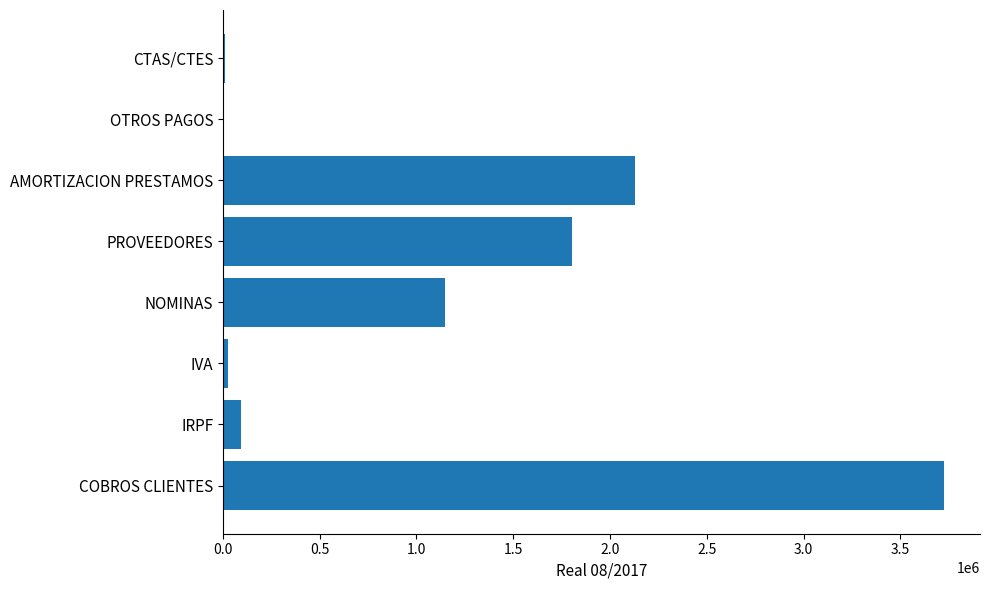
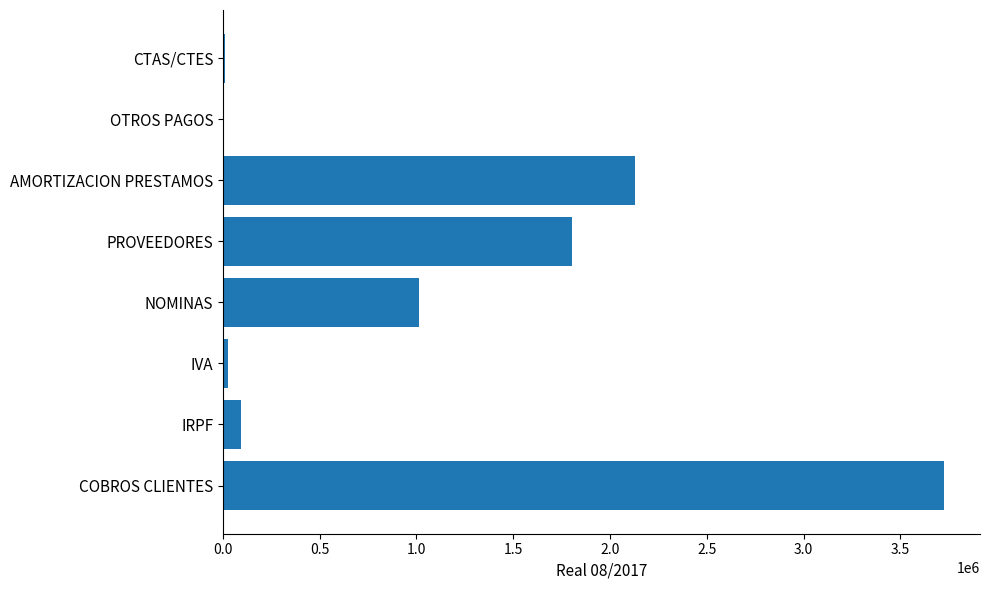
NOMINAS: 1140000 -> 1010000
